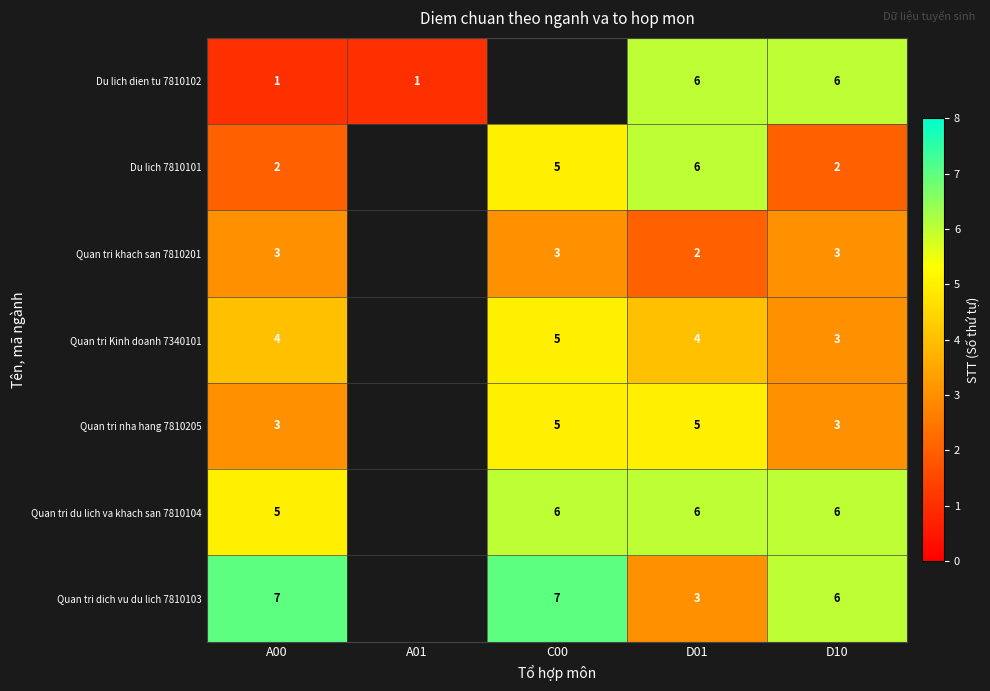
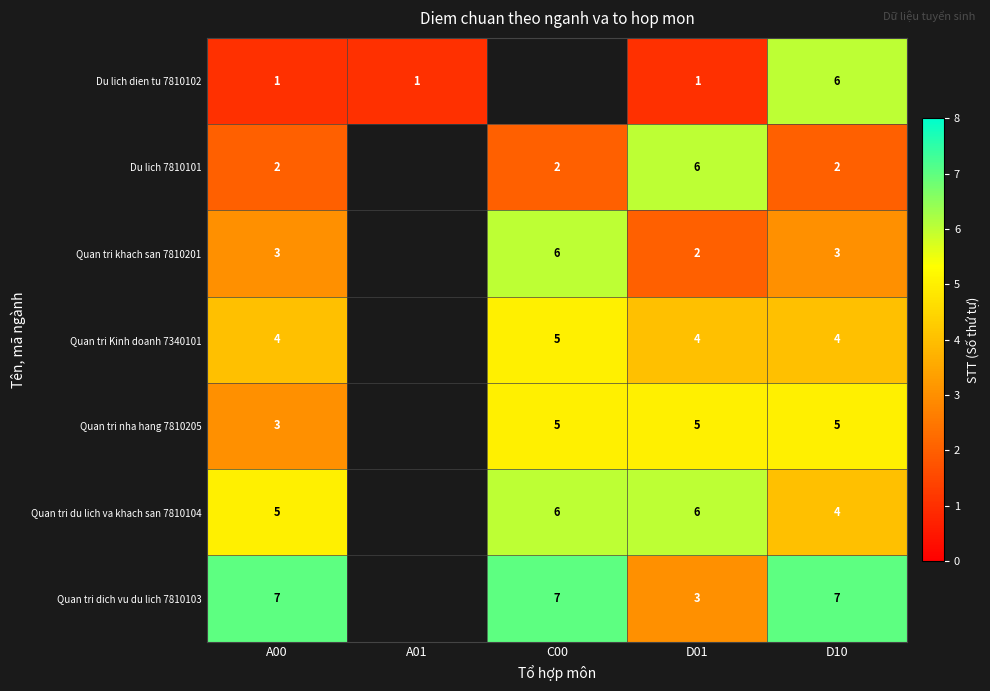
Du lich dien tu 7810102, D01: 6 -> 1
Du lich 7810101, C00: 5 -> 2
Quan tri khach san 7810201, C00: 3 -> 6
Quan tri Kinh doanh 7340101, D10: 3 -> 4
Quan tri nha hang 7810205, D10: 3 -> 5
Quan tri du lich va khach san 7810104, D10: 6 -> 4
Quan tri dich vu du lich 7810103, D10: 6 -> 7
